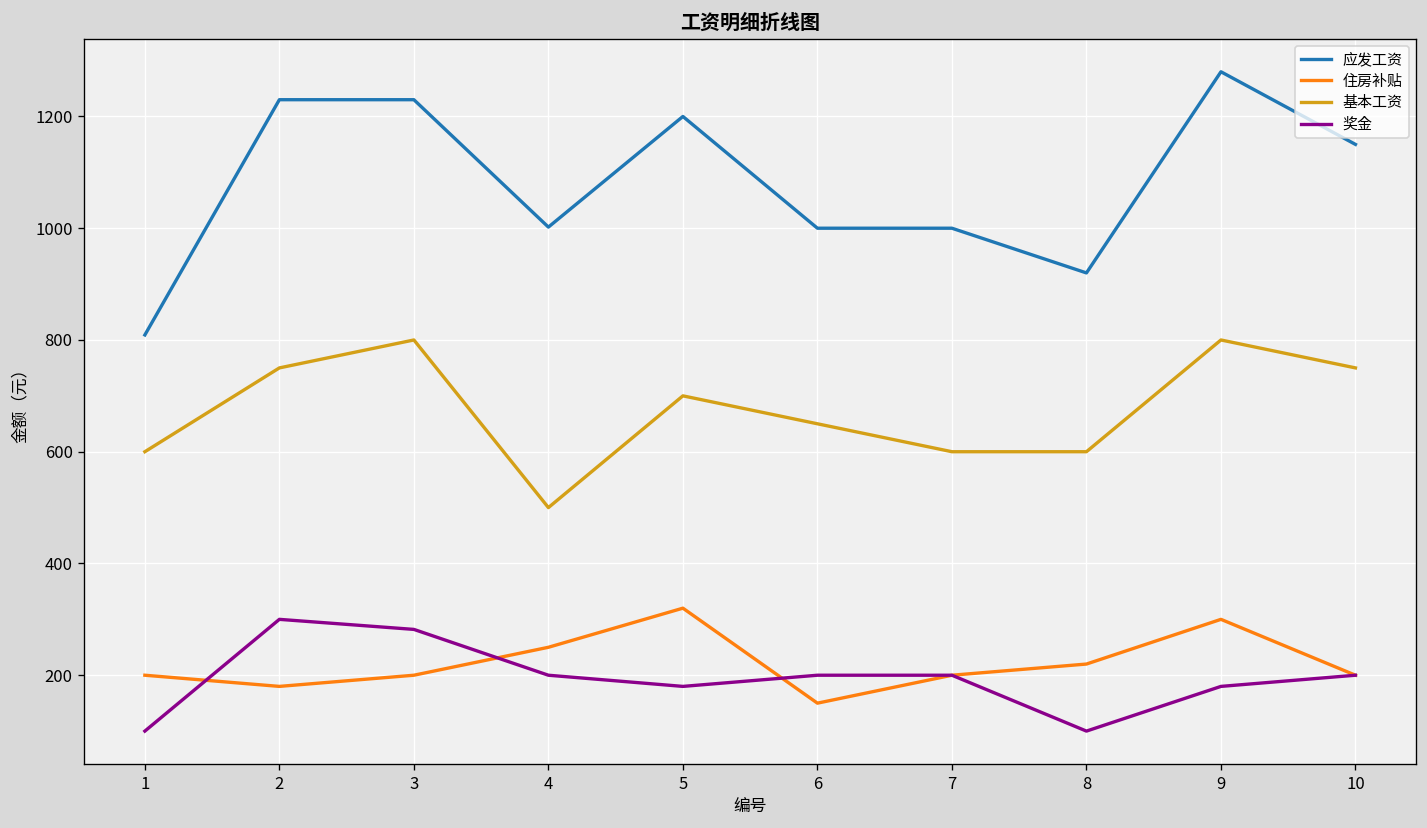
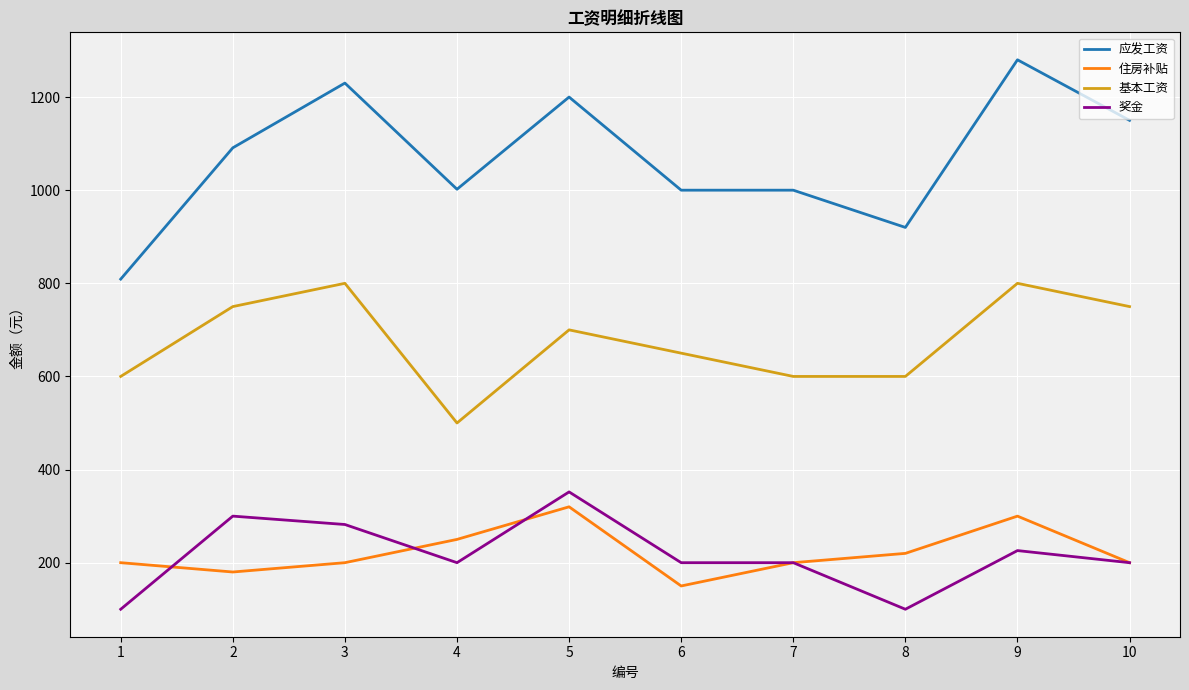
应发工资, 2: 1230 -> 1090
奖金, 5: 180 -> 350
奖金, 9: 180 -> 230
